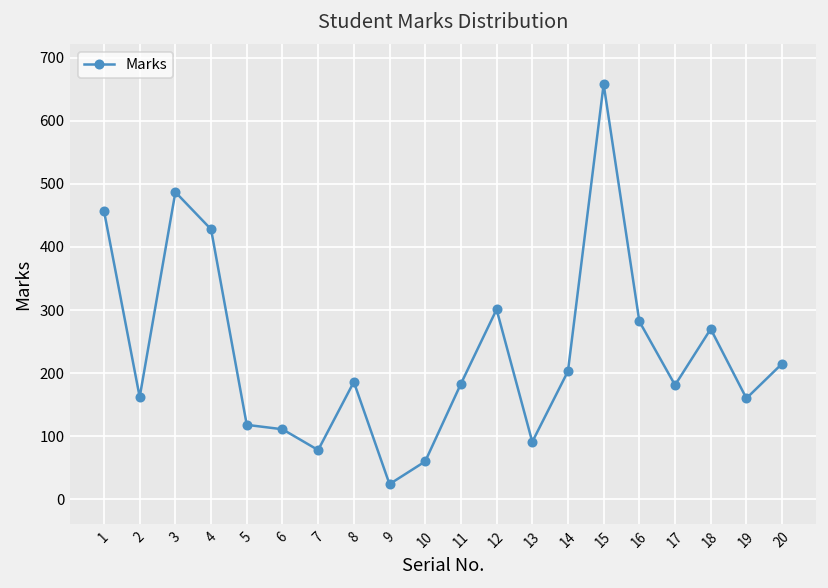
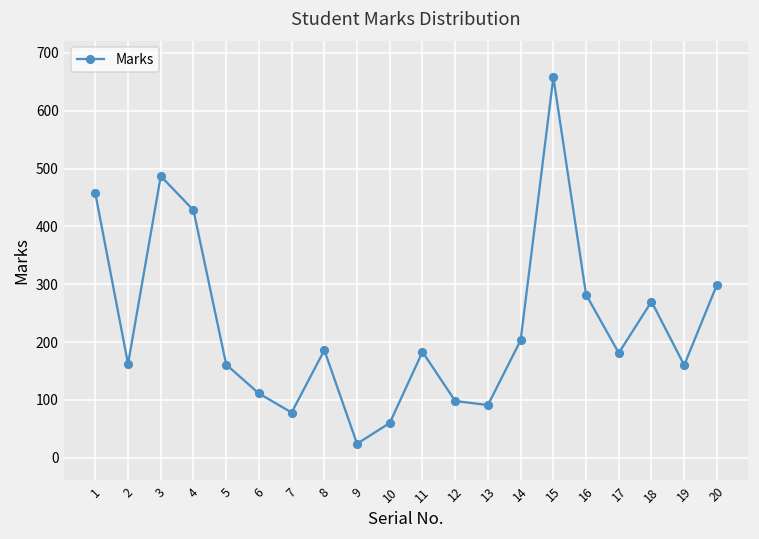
5: 120 -> 160
12: 300 -> 100
20: 220 -> 300
